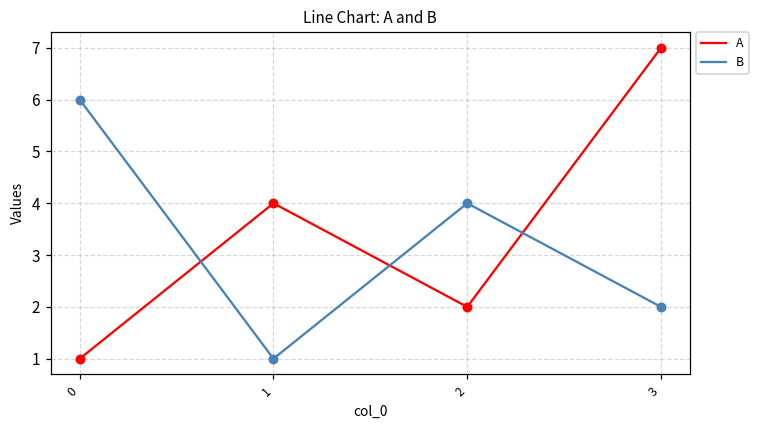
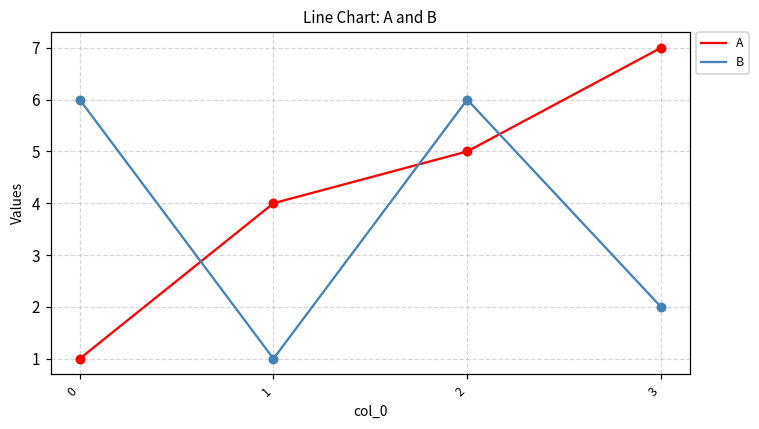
A, 2: 2 -> 5
B, 2: 4 -> 6
